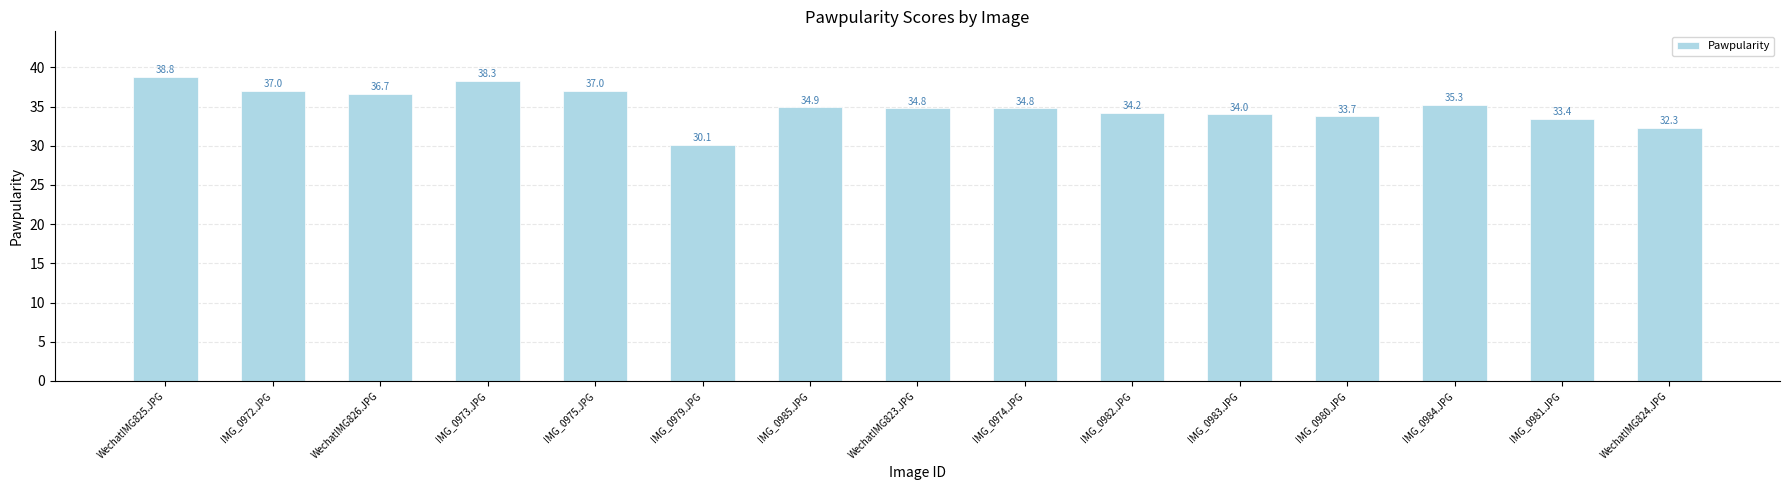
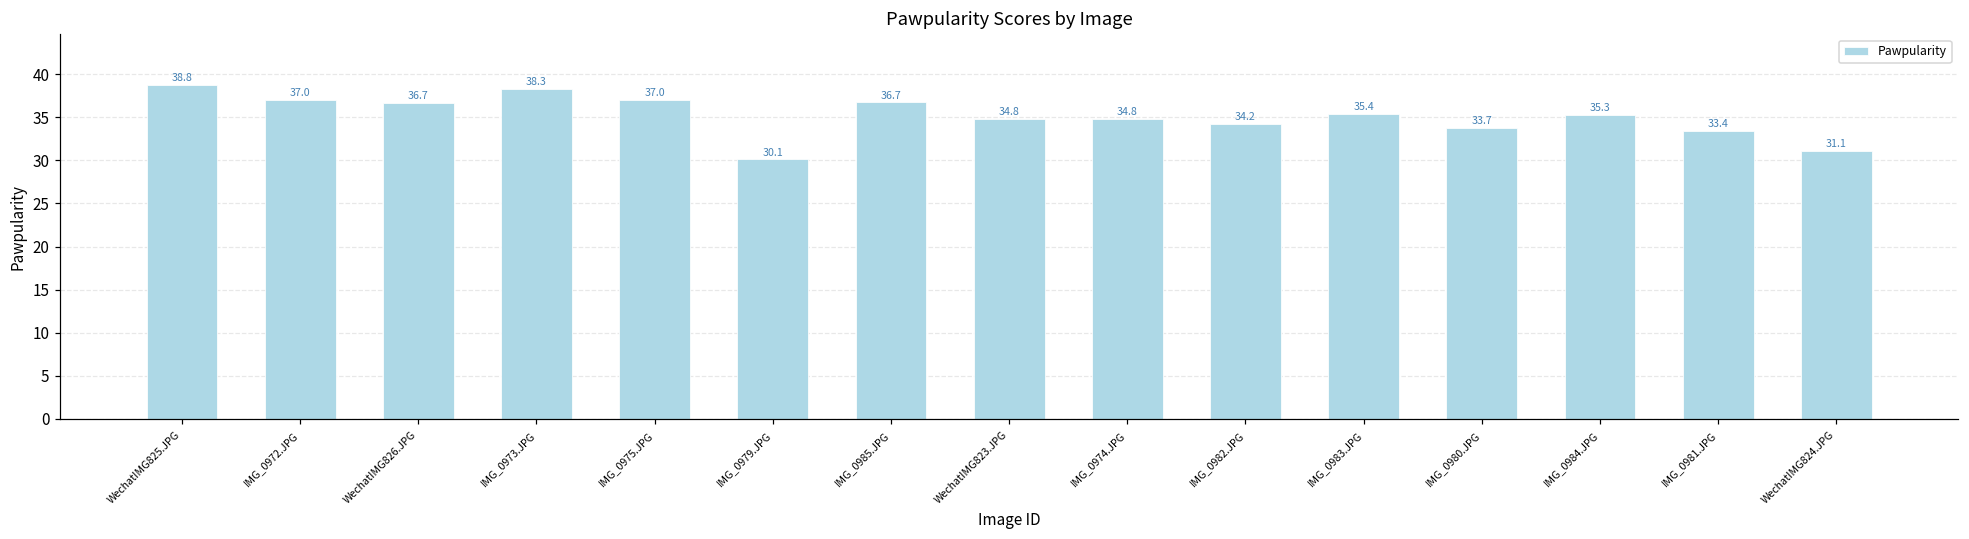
IMG_0985.JPG: 34.9 -> 36.7
IMG_0983.JPG: 34.0 -> 35.4
WechatIMG824.JPG: 32.3 -> 31.1
